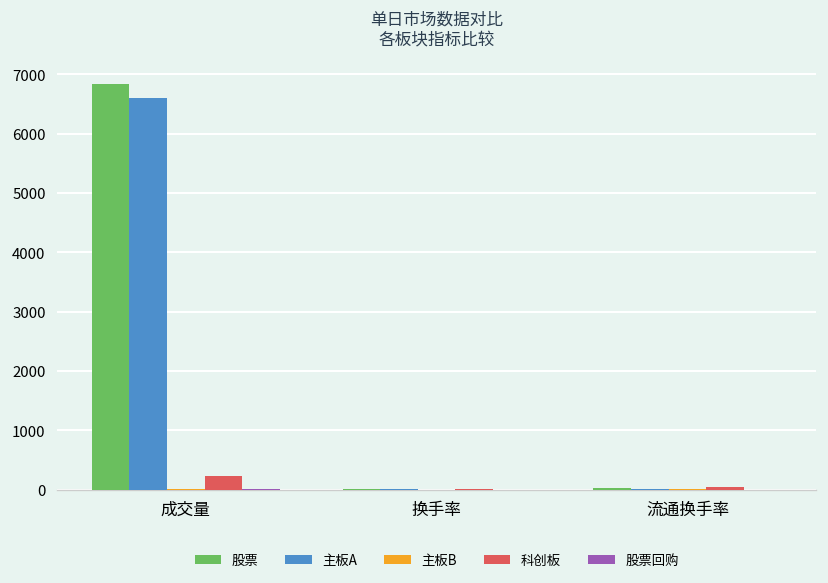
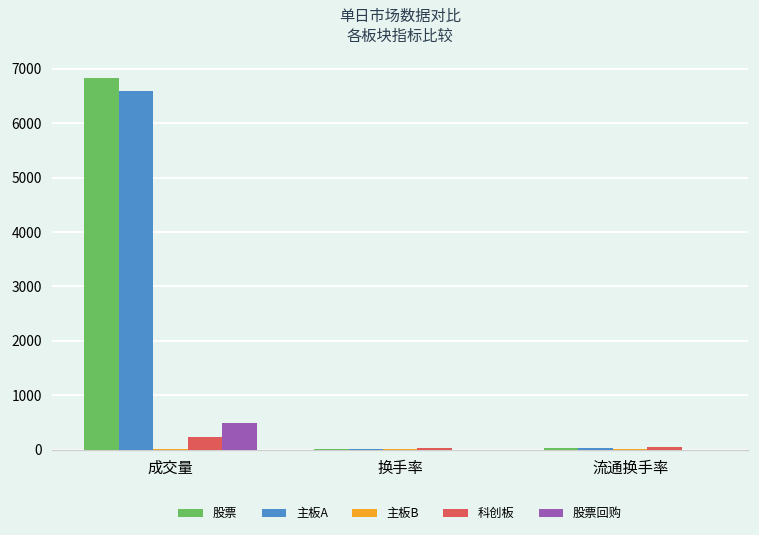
股票回购, 成交量: 0 -> 500
